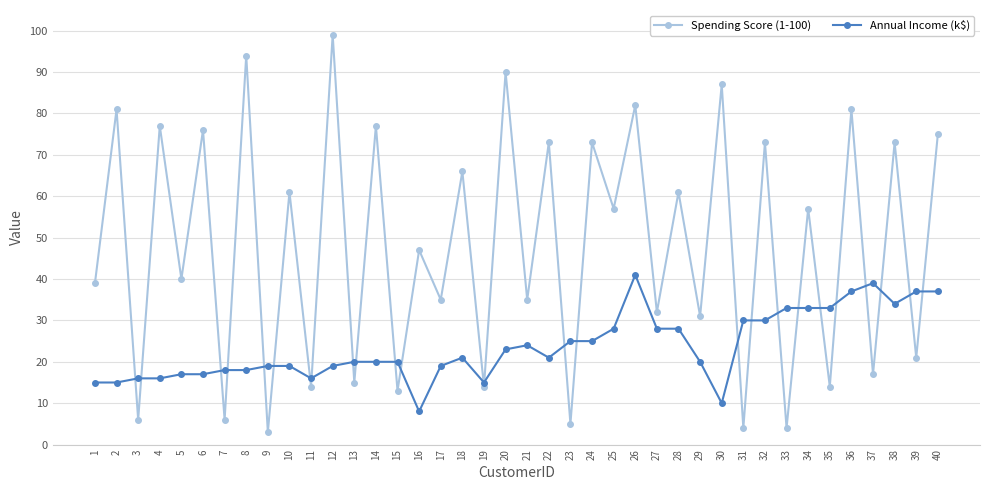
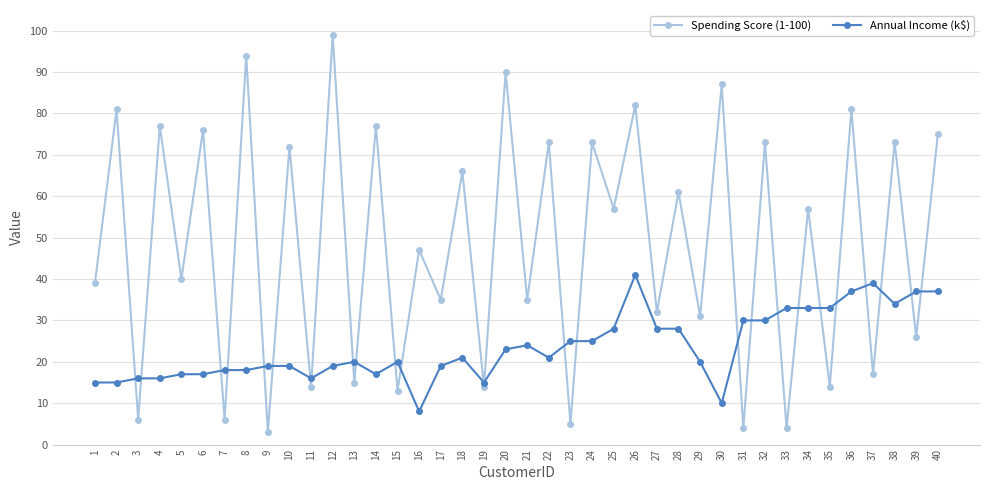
Spending Score (1-100), 10: 61 -> 72
Annual Income (k$), 14: 20 -> 17
Spending Score (1-100), 39: 21 -> 26
